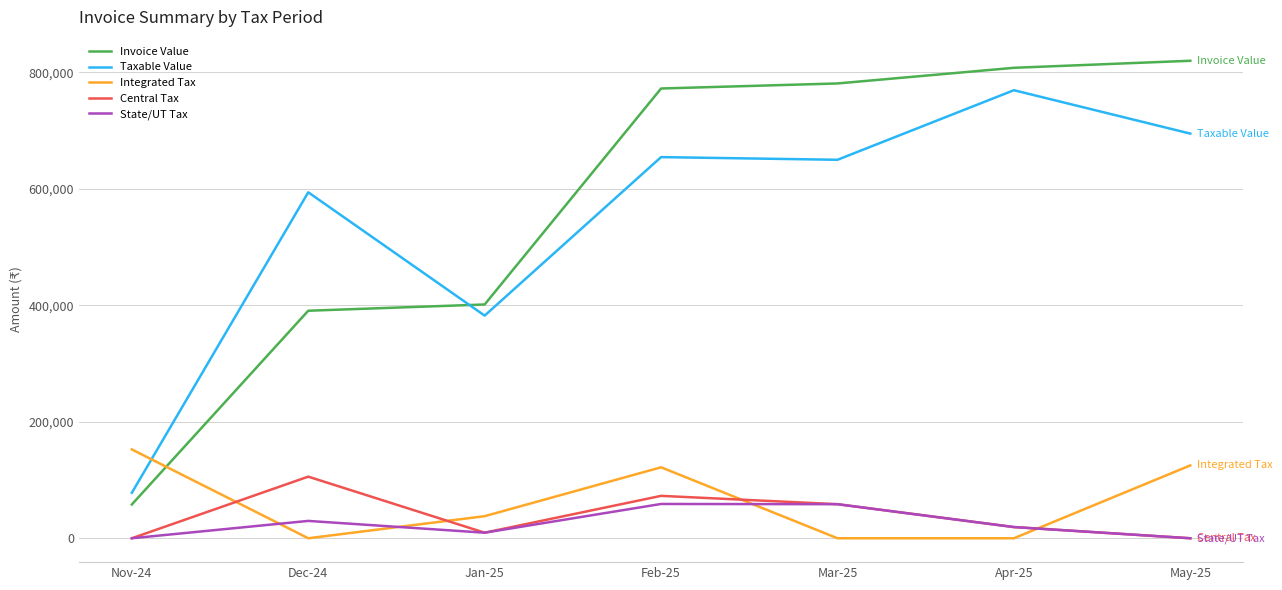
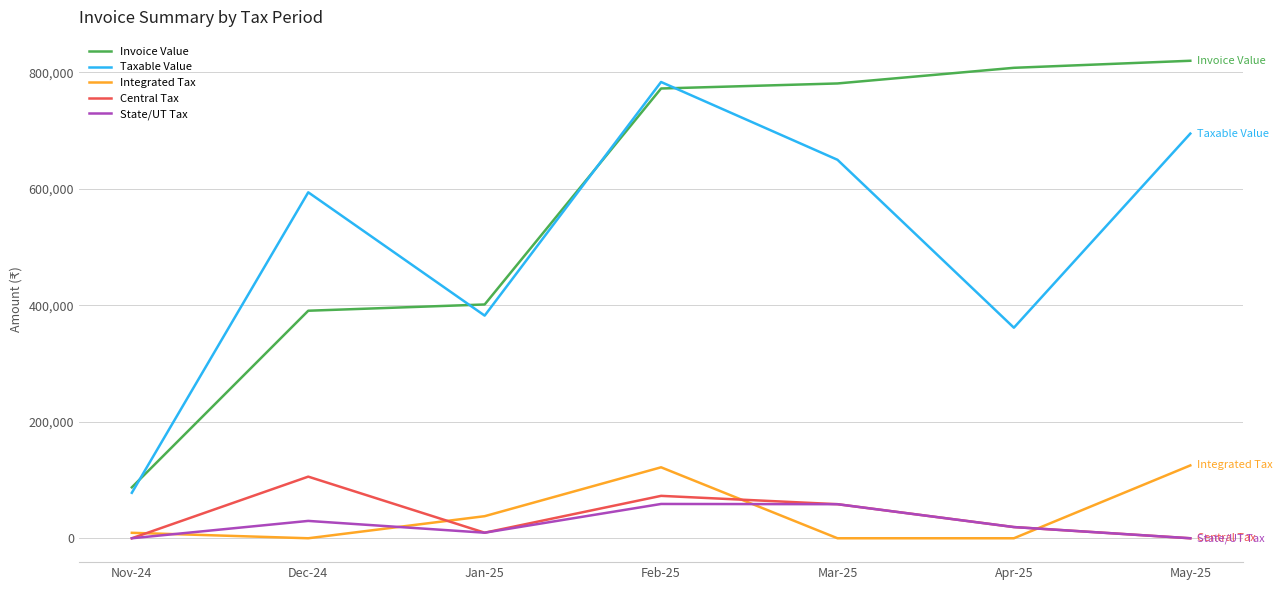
Invoice Value, Nov-24: 60,000 -> 90,000
Integrated Tax, Nov-24: 150,000 -> 10,000
Taxable Value, Feb-25: 650,000 -> 780,000
Taxable Value, Apr-25: 770,000 -> 360,000
